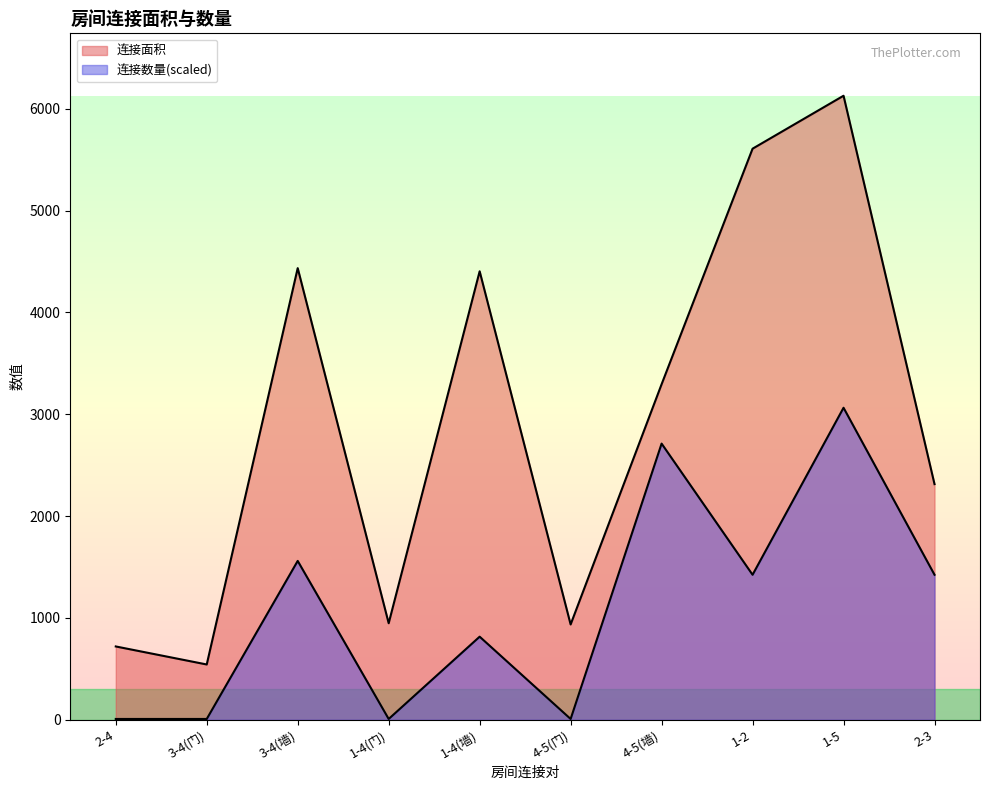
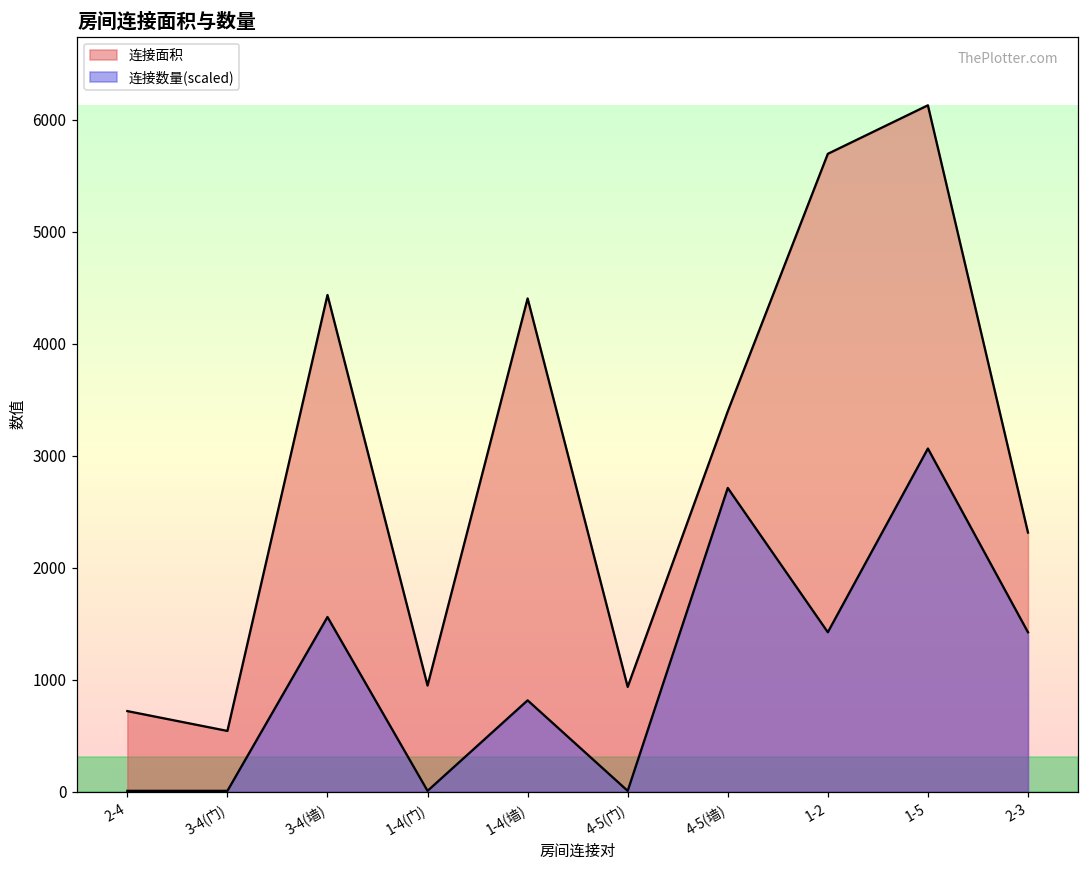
连接面积, 4-5(墙): 3300 -> 3400
连接面积, 1-2: 5610 -> 5700
